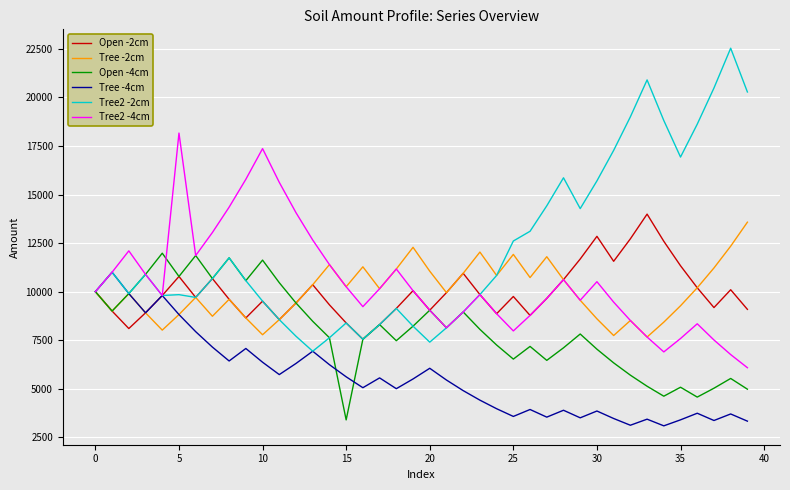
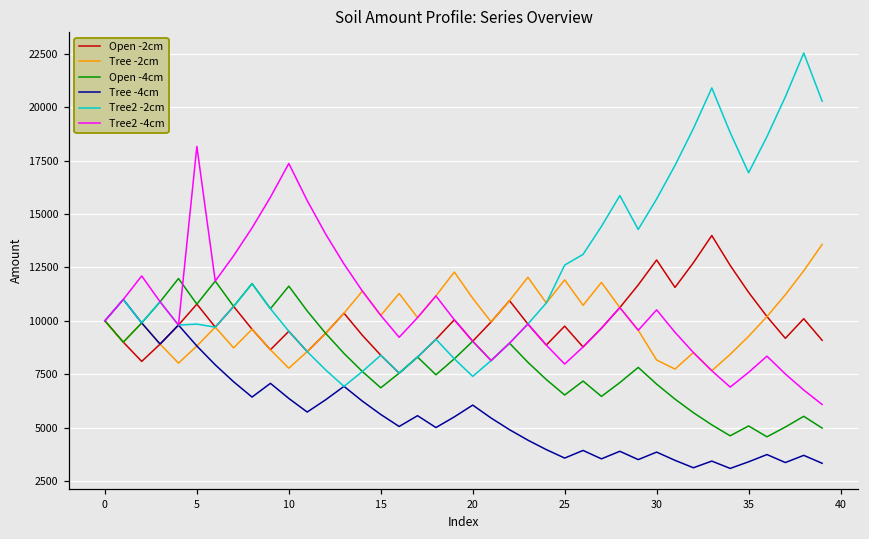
Open -4cm, 15: 3400 -> 6900
Tree -2cm, 30: 8600 -> 8200
